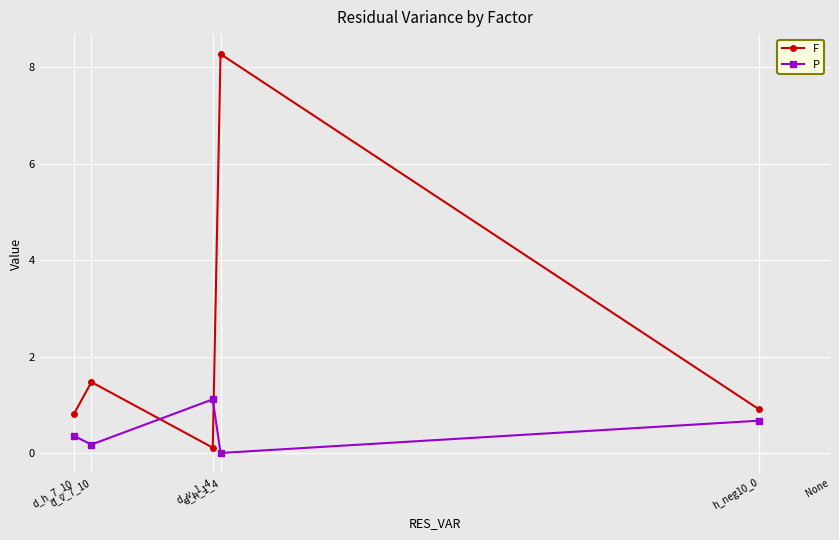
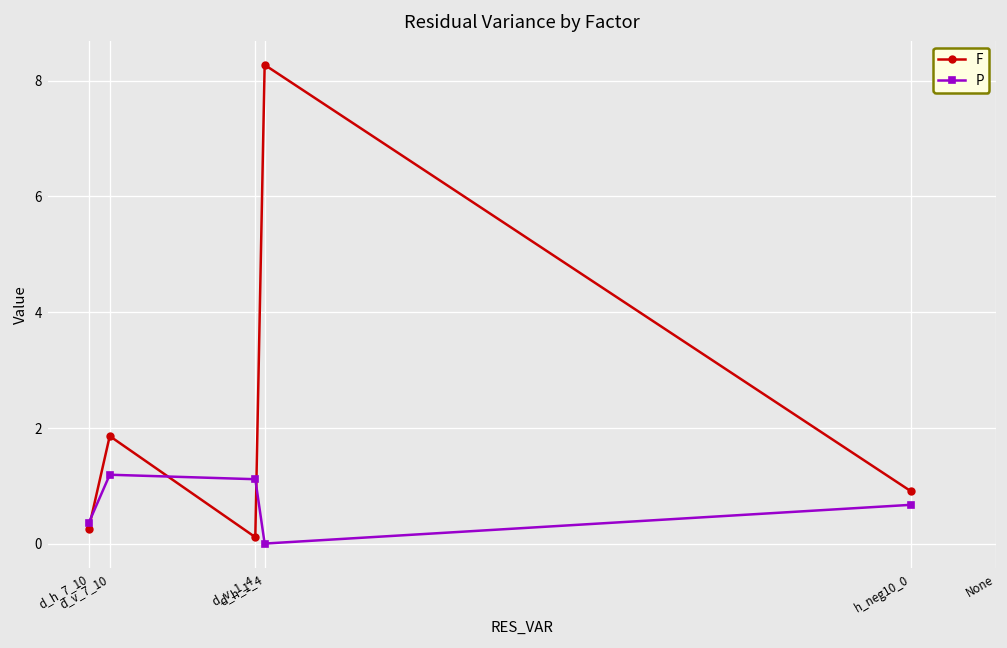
F, d_h_7_10: 0.8 -> 0.3
F, d_v_7_10: 1.5 -> 1.9
P, d_v_7_10: 0.2 -> 1.2
